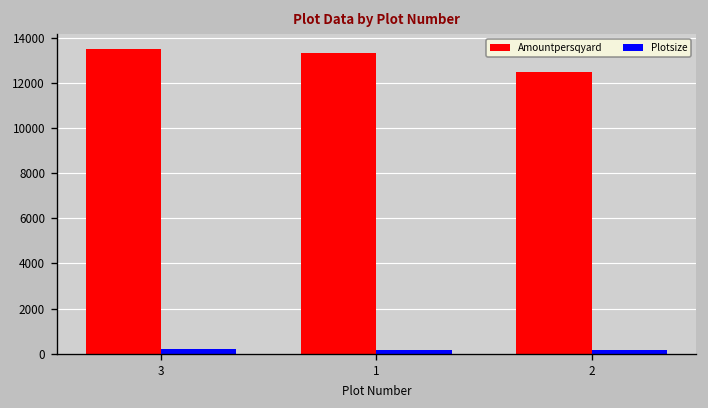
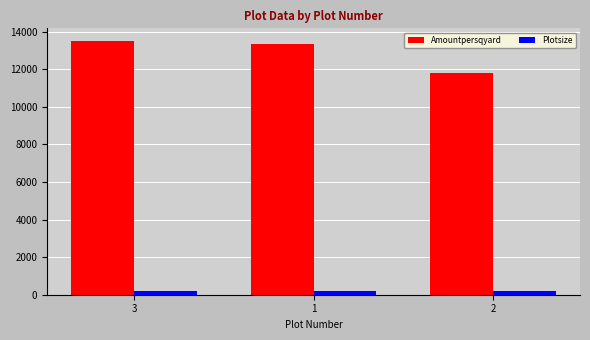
Amountpersqyard, 2: 12500 -> 11800
